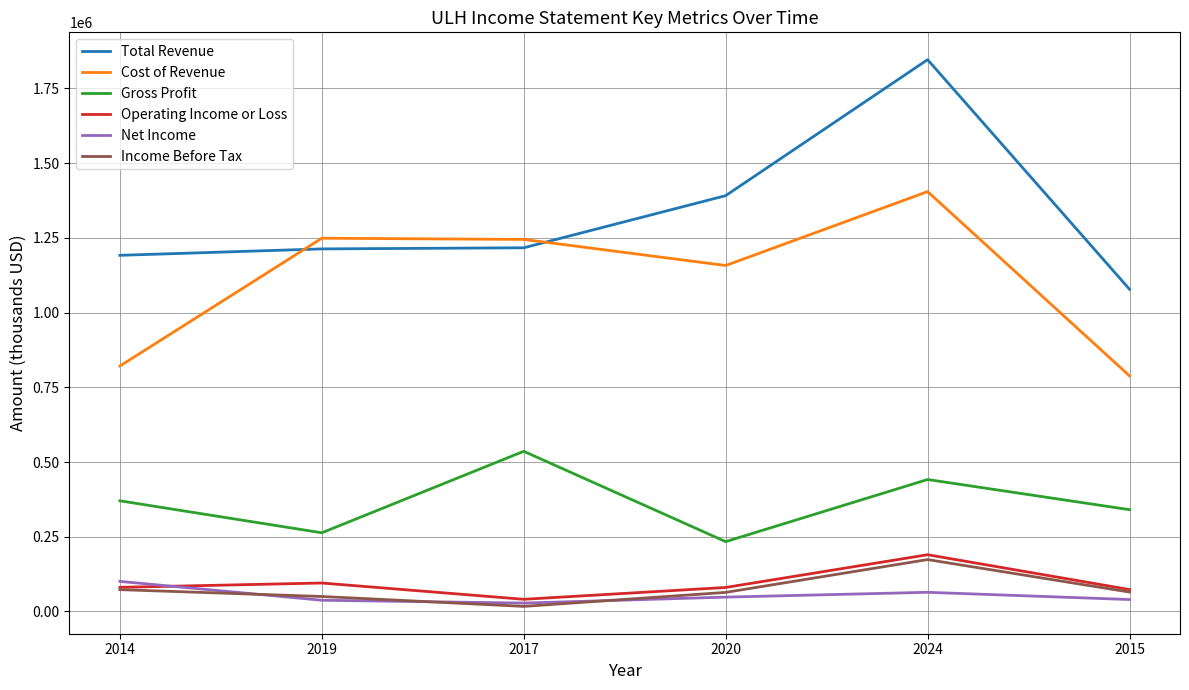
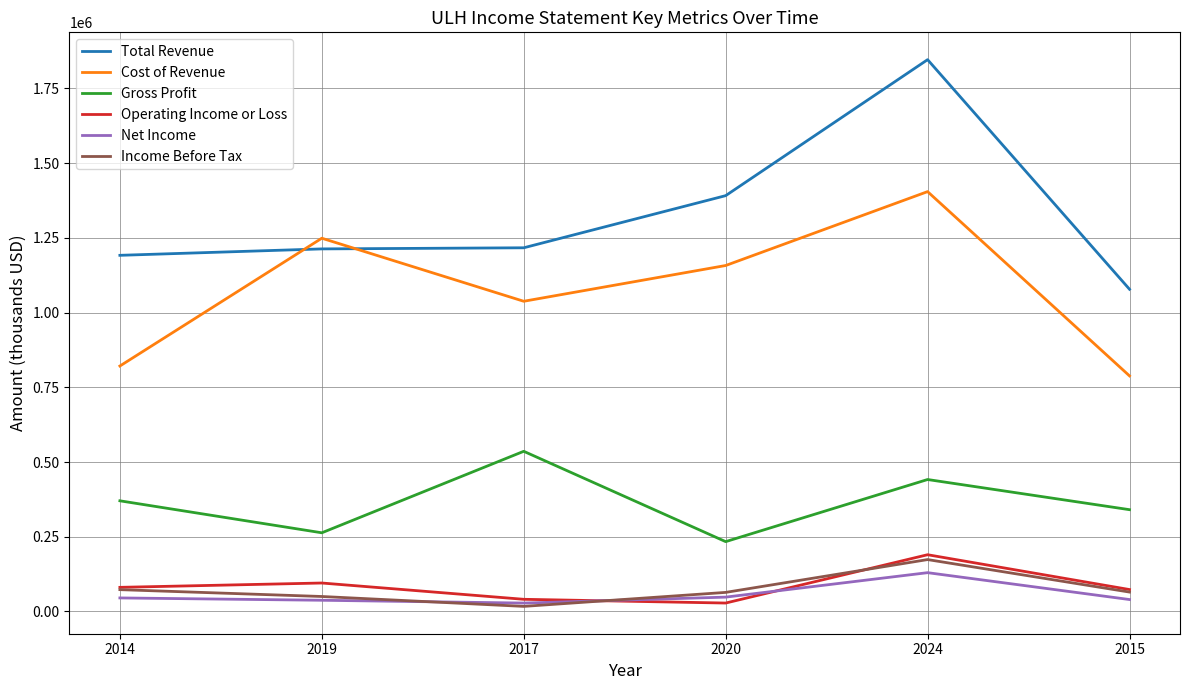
Net Income, 2014: 100000 -> 50000
Cost of Revenue, 2017: 1240000 -> 1040000
Operating Income or Loss, 2020: 80000 -> 30000
Net Income, 2024: 60000 -> 130000
